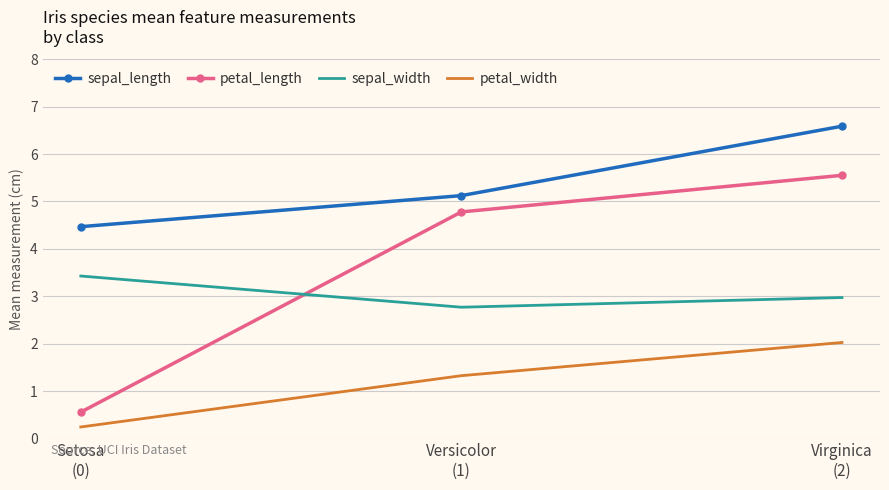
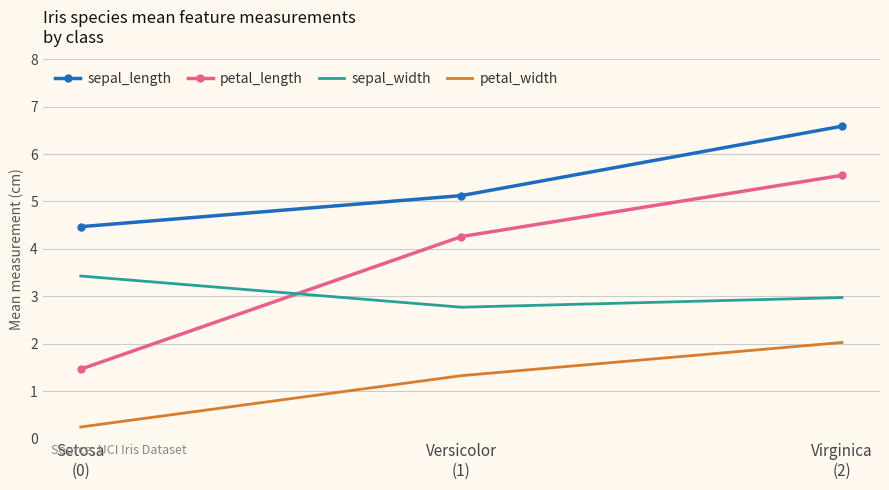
petal_length, Setosa (0): 0.6 -> 1.5
petal_length, Versicolor (1): 4.8 -> 4.3
